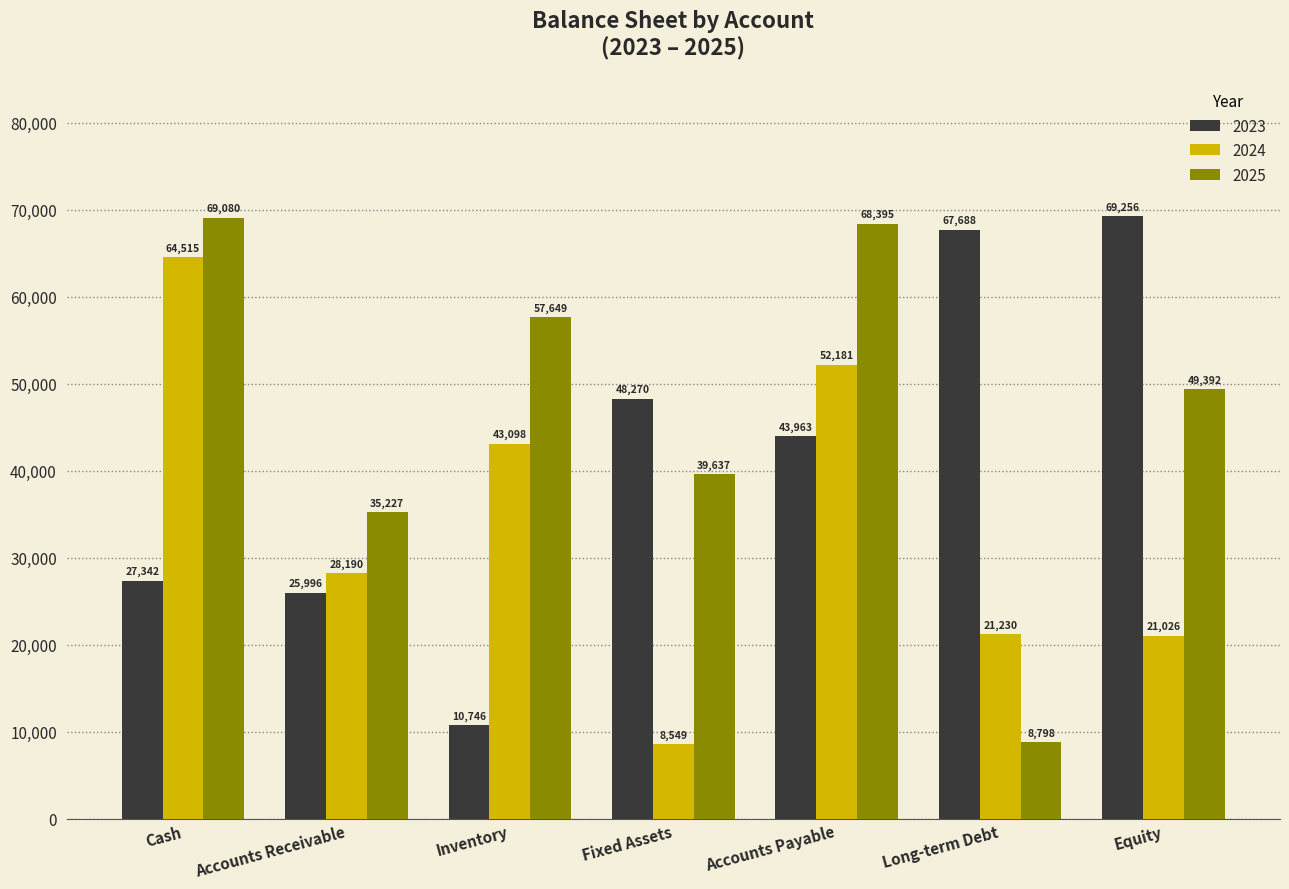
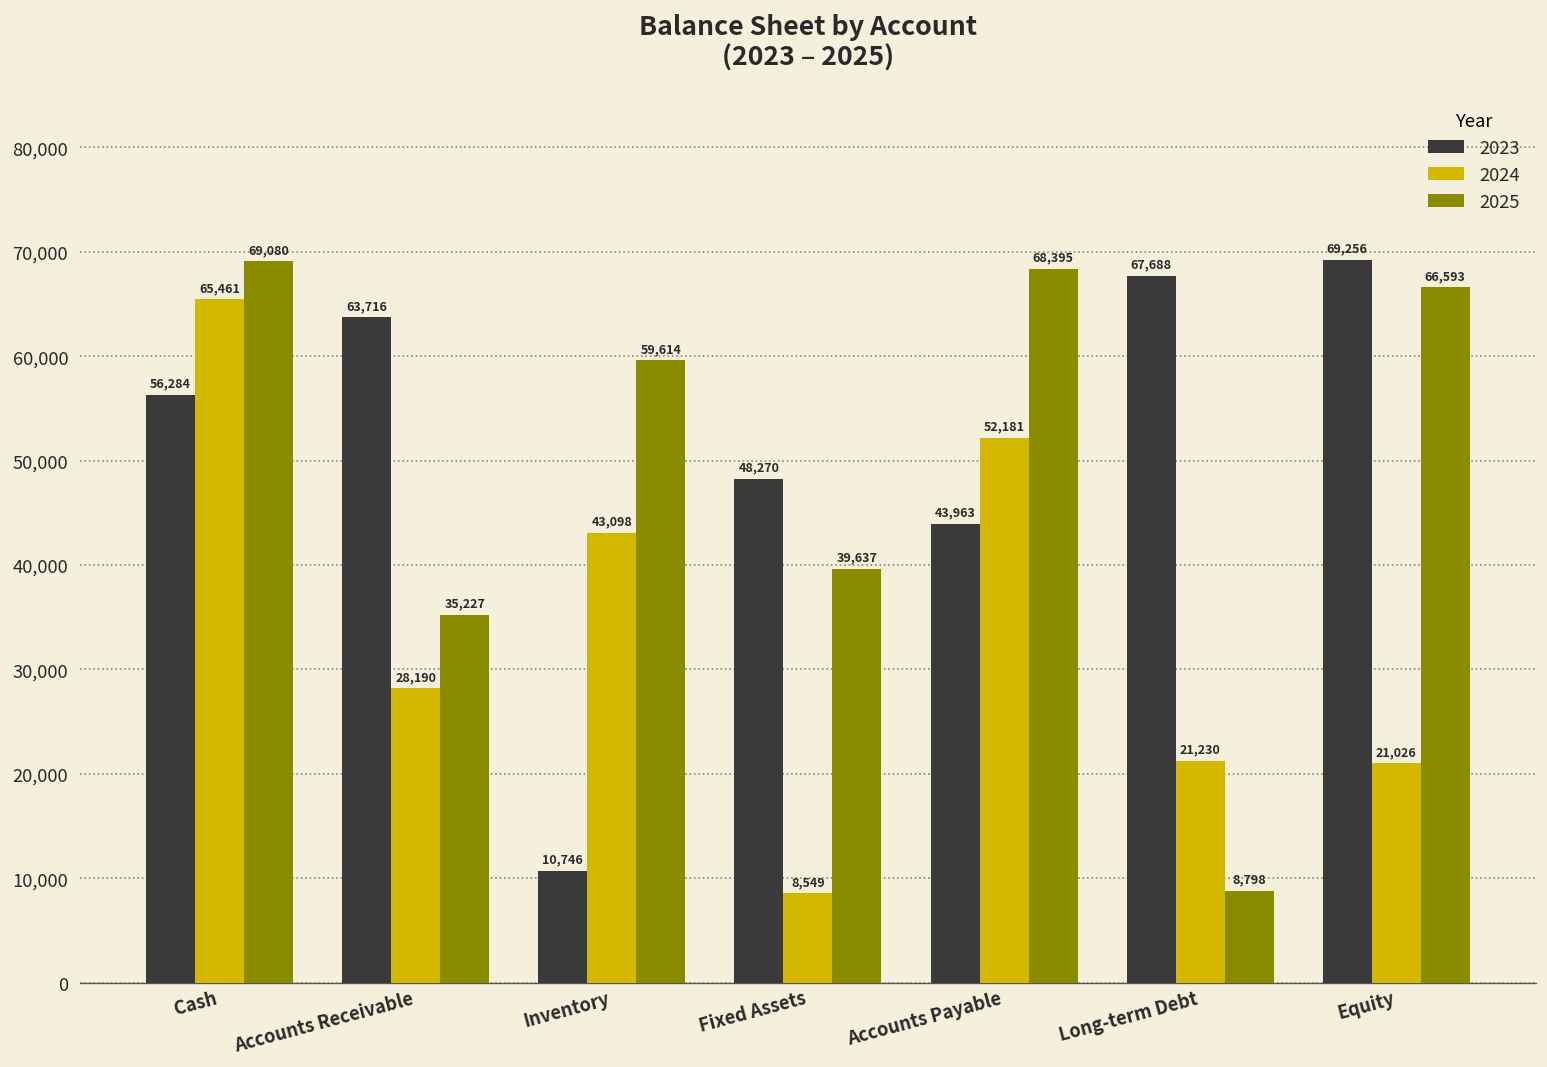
2023, Cash: 27,342 -> 56,284
2024, Cash: 64,515 -> 65,461
2023, Accounts Receivable: 25,996 -> 63,716
2025, Inventory: 57,649 -> 59,614
2025, Equity: 49,392 -> 66,593
